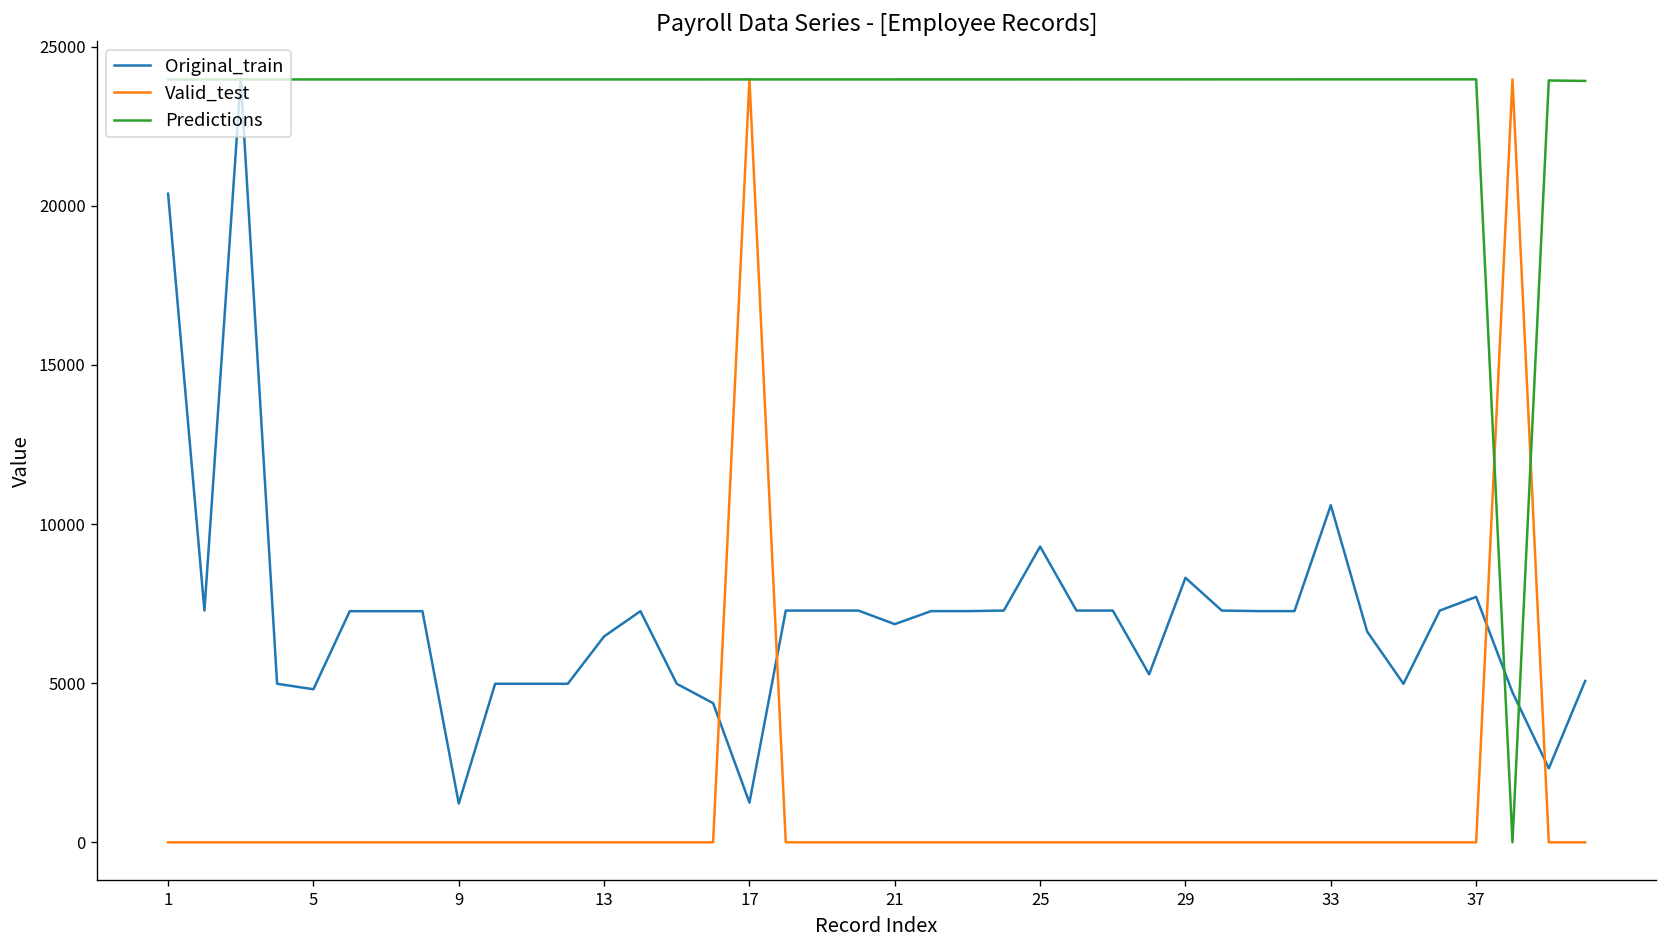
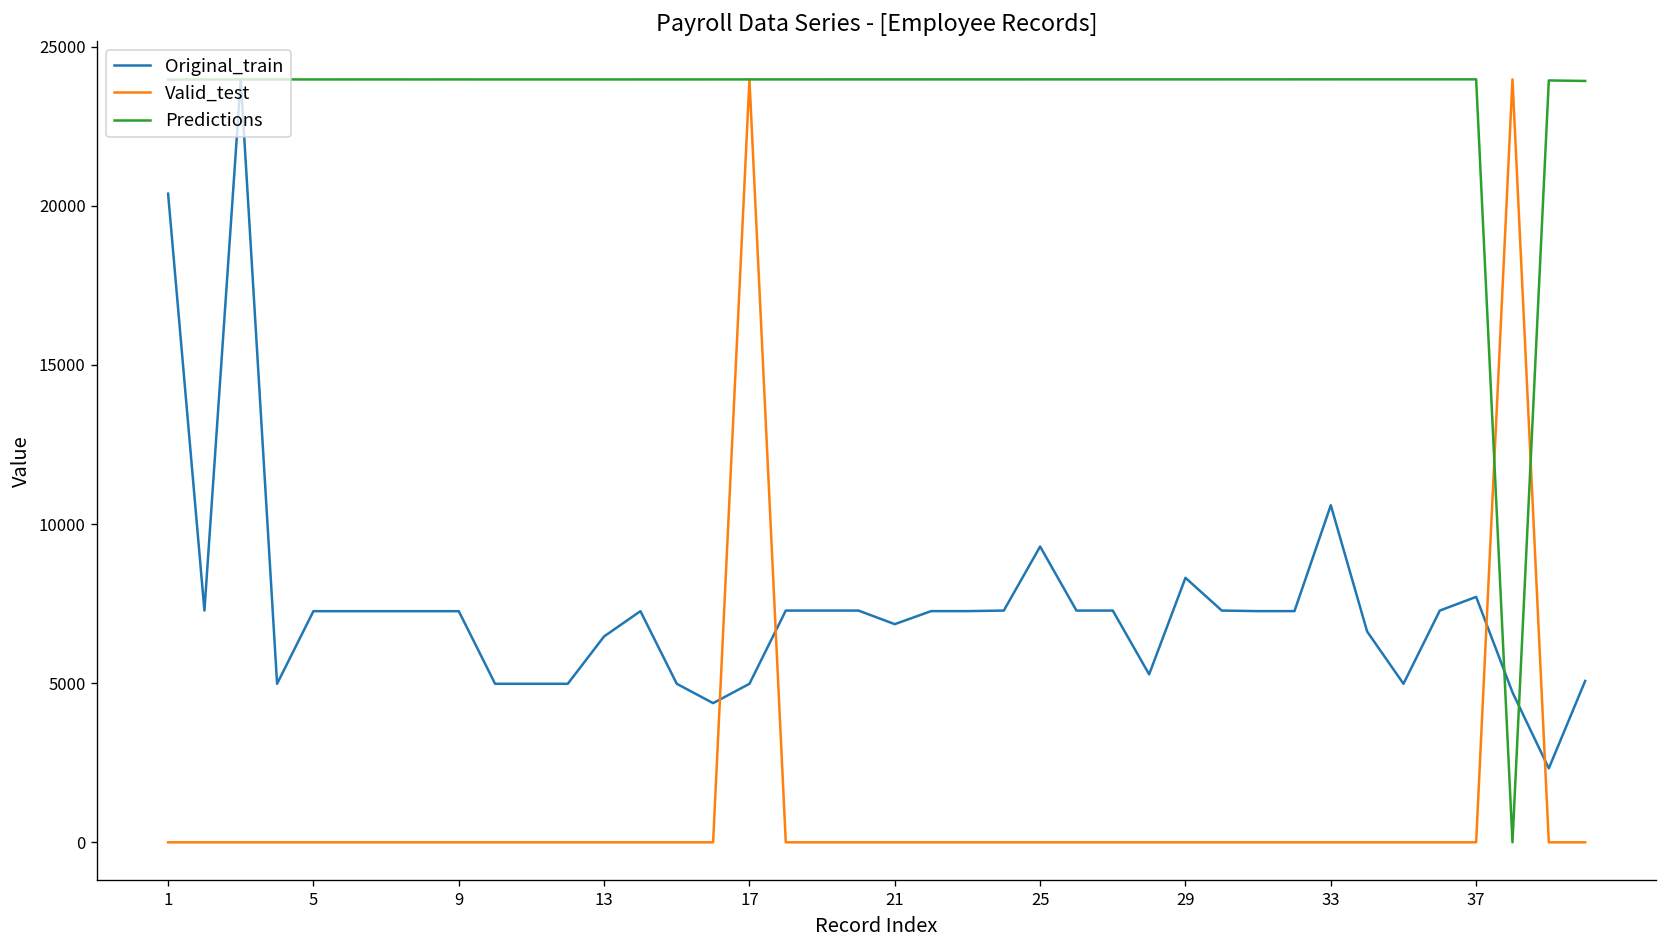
Original_train, 5: 4800 -> 7300
Original_train, 9: 1200 -> 7300
Original_train, 17: 1200 -> 5000
